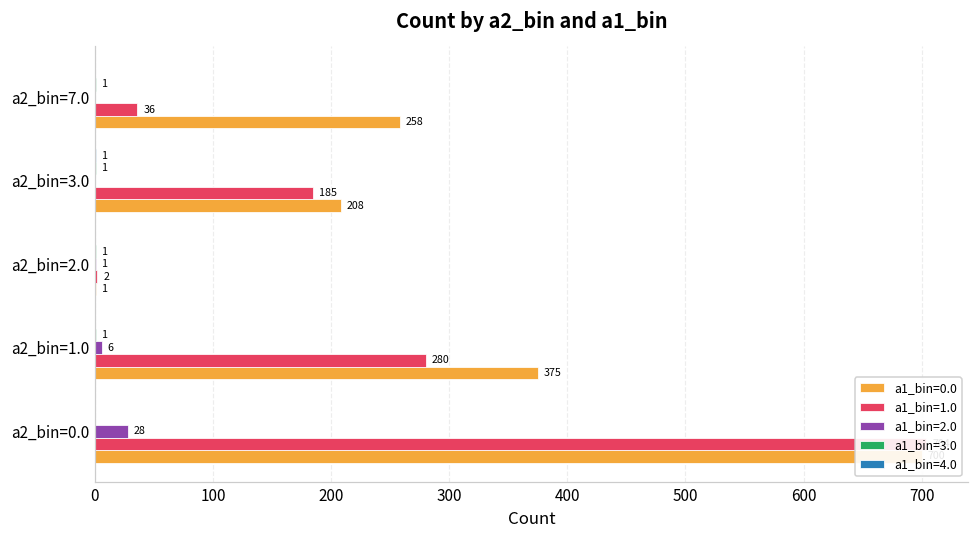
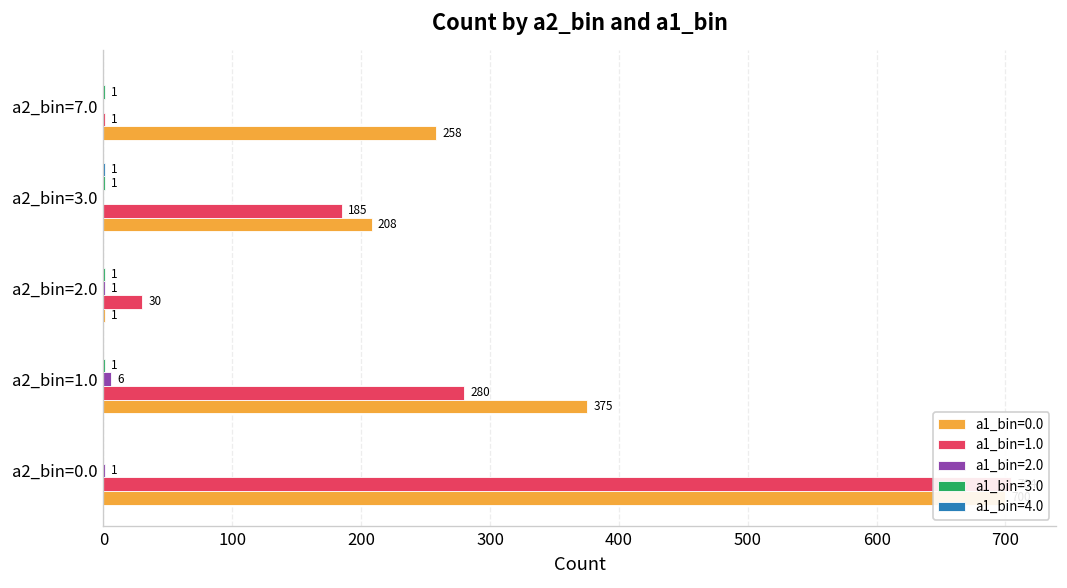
a1_bin=1.0, a2_bin=7.0: 36 -> 1
a1_bin=1.0, a2_bin=2.0: 2 -> 30
a1_bin=2.0, a2_bin=0.0: 28 -> 1
